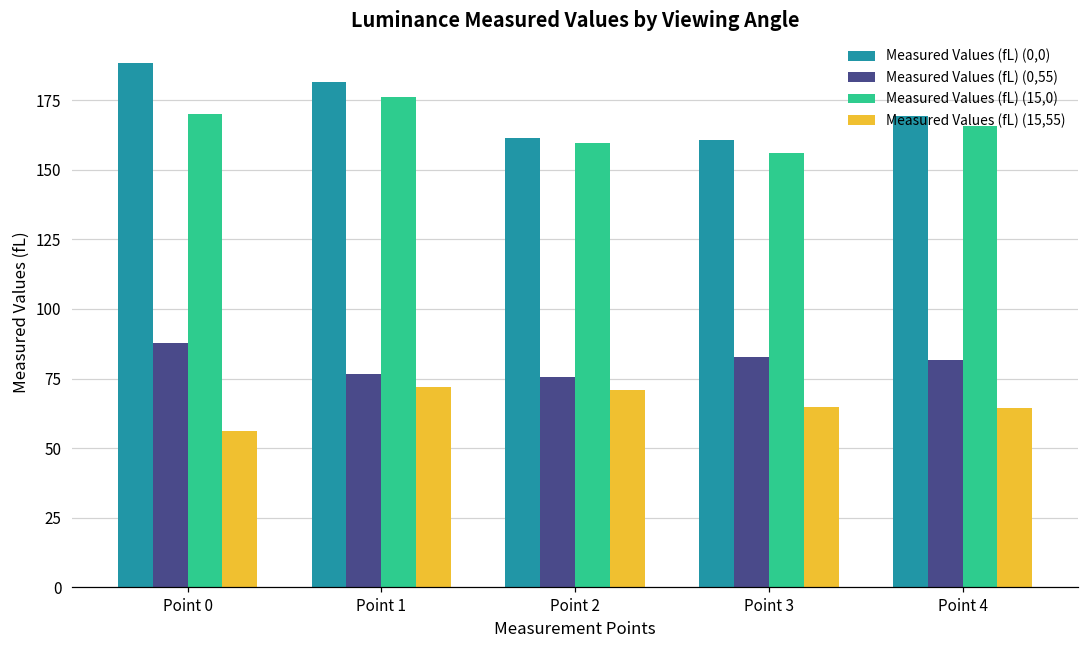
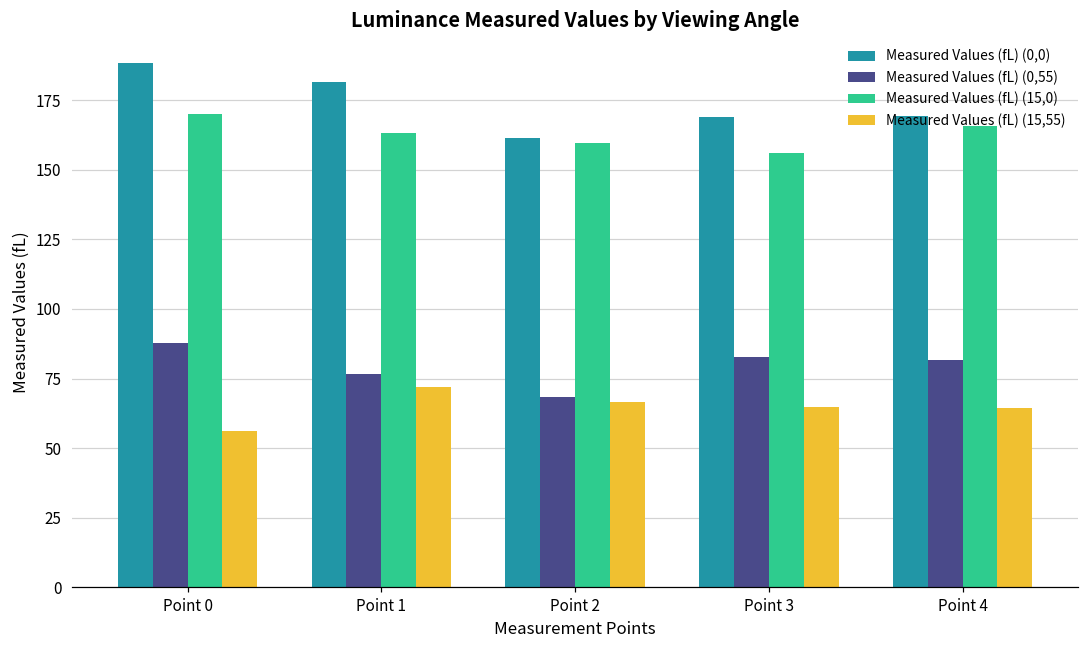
Measured Values (fL) (15,0), Point 1: 176 -> 163
Measured Values (fL) (0,55), Point 2: 75 -> 68
Measured Values (fL) (15,55), Point 2: 71 -> 67
Measured Values (fL) (0,0), Point 3: 161 -> 169
